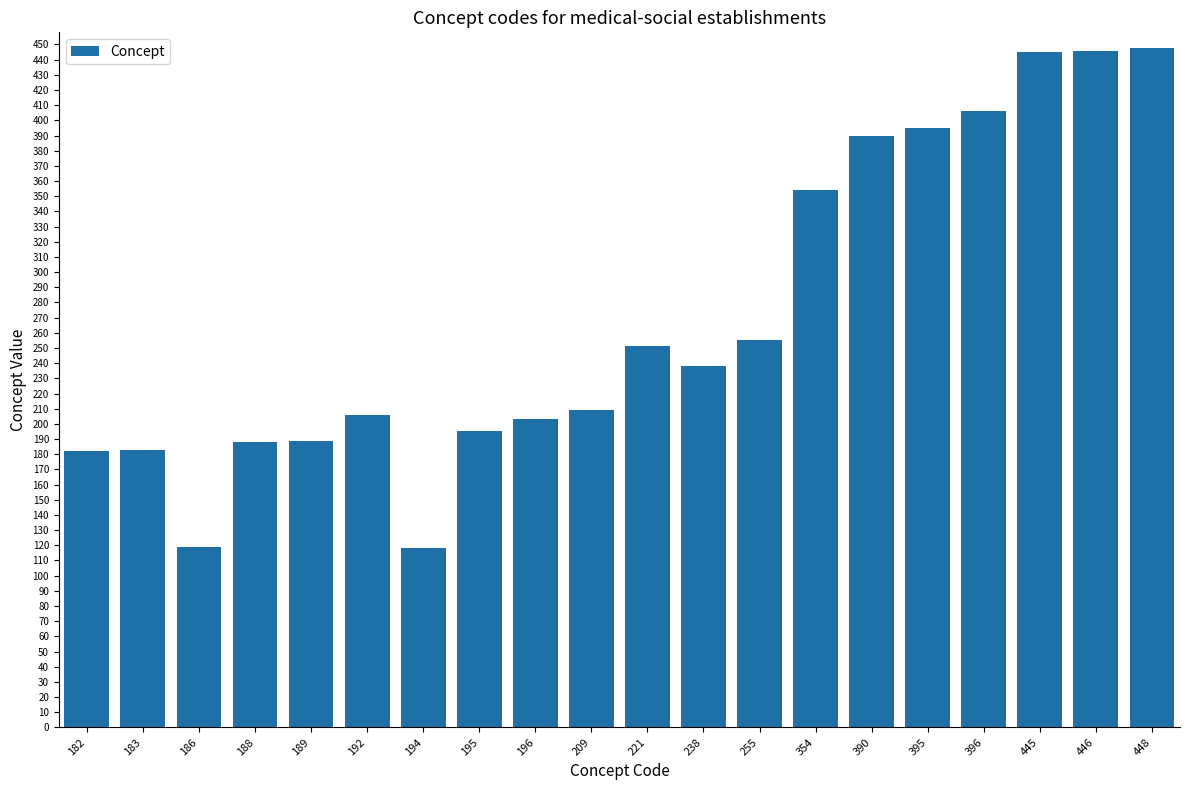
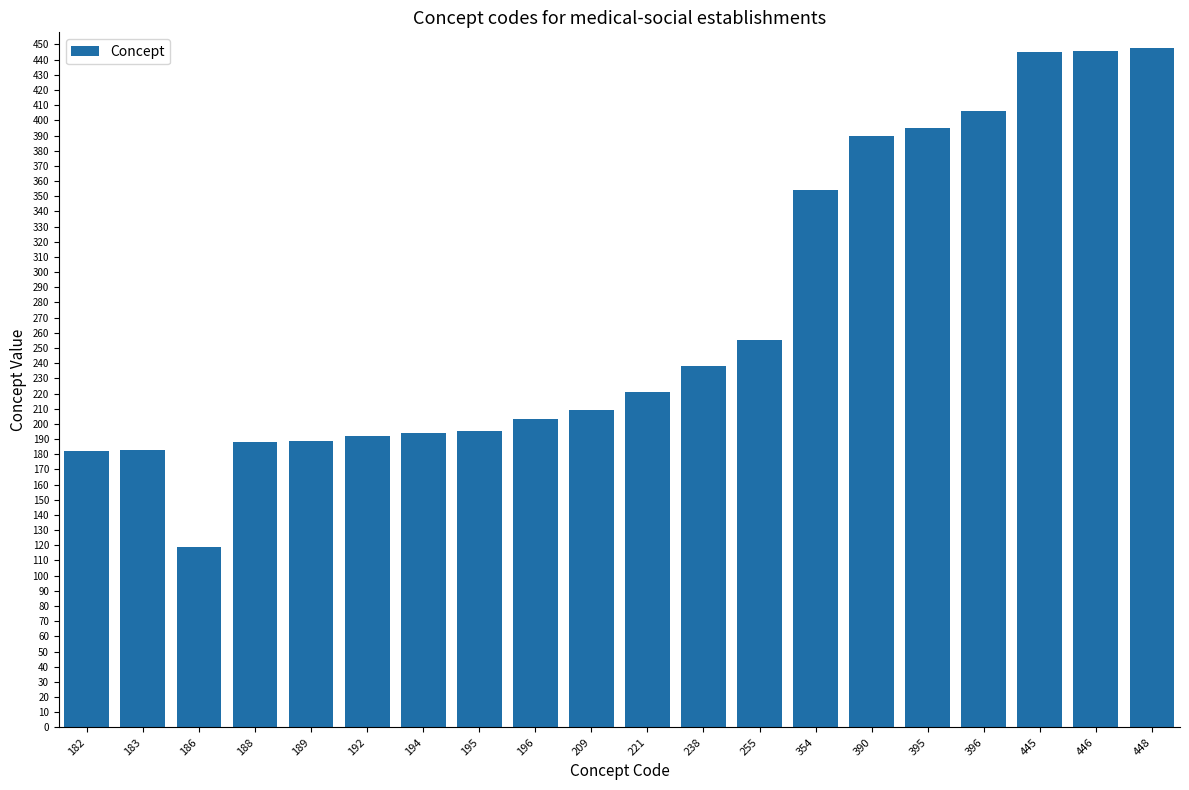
192: 206 -> 192
194: 118 -> 194
221: 251 -> 221
